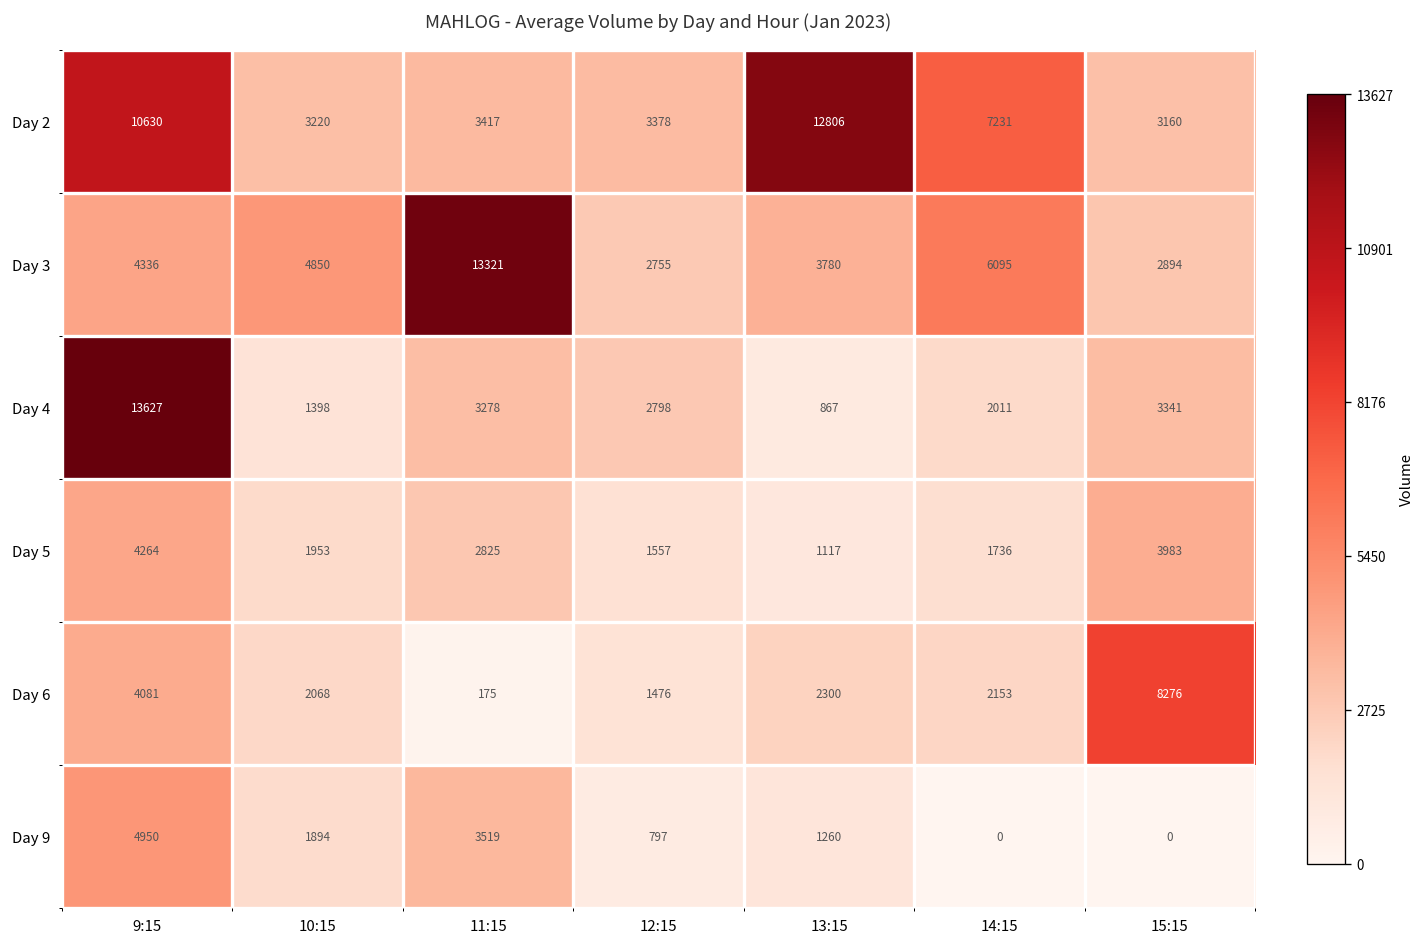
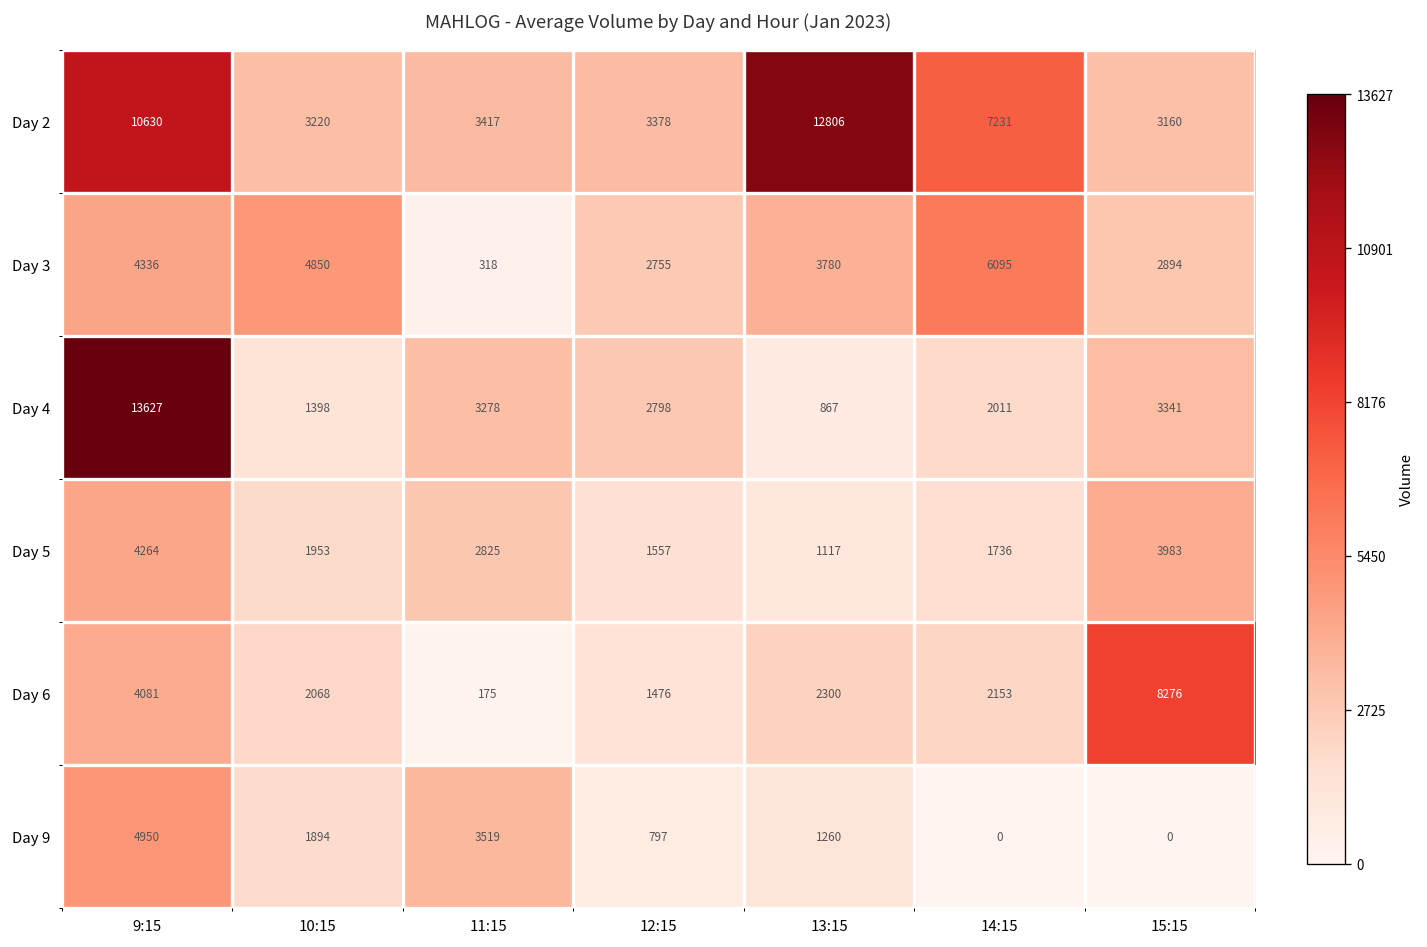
Day 3, 11:15: 13321 -> 318
